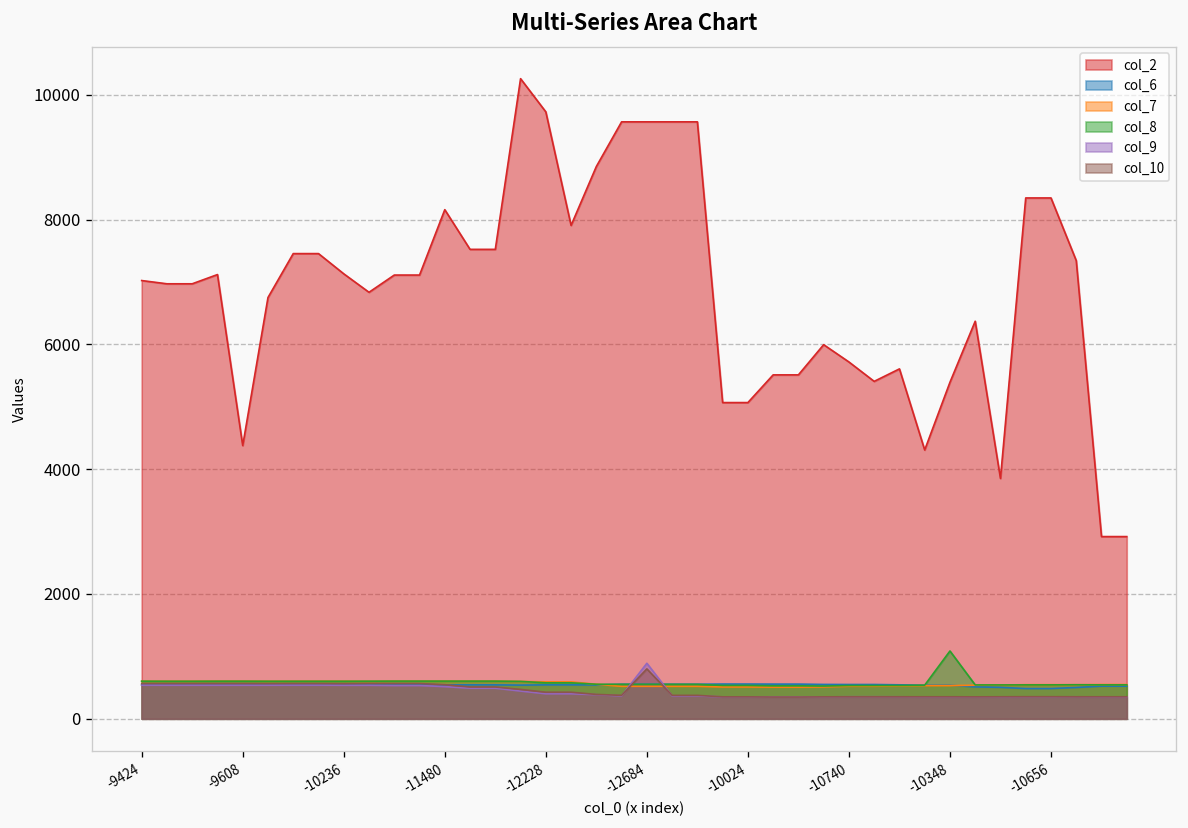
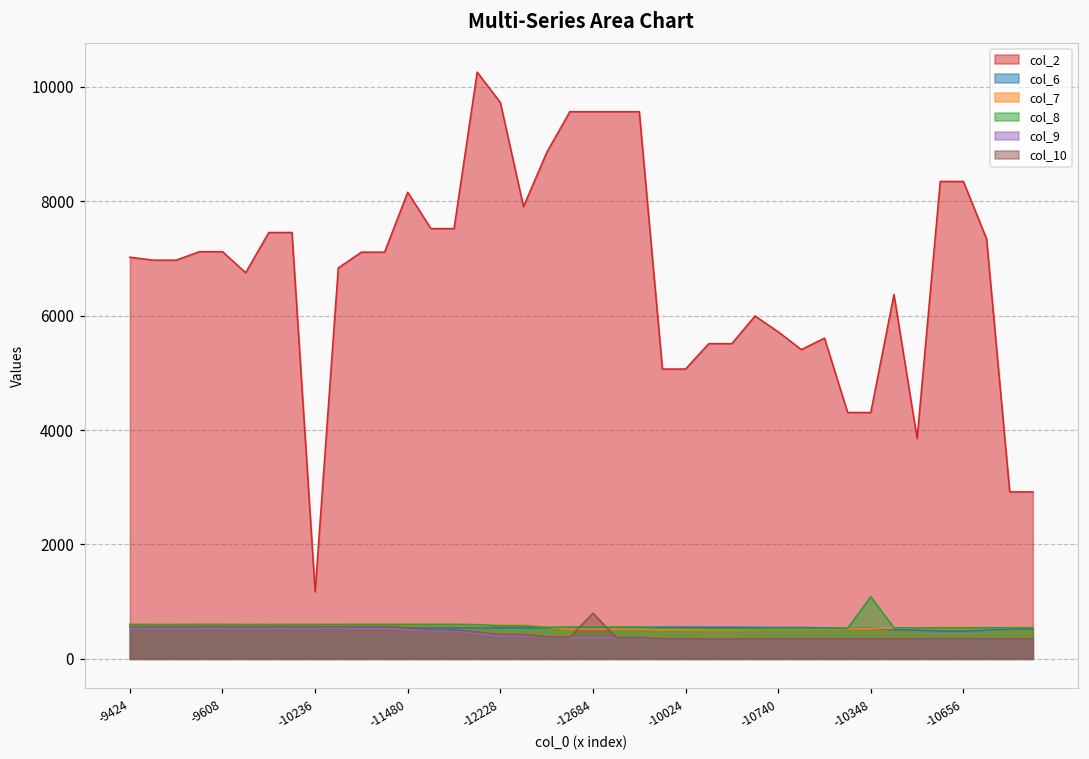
col_2, -9608: 4400 -> 7100
col_2, -10236: 7100 -> 1200
col_9, -12684: 900 -> 400
col_2, -10348: 5400 -> 4300
